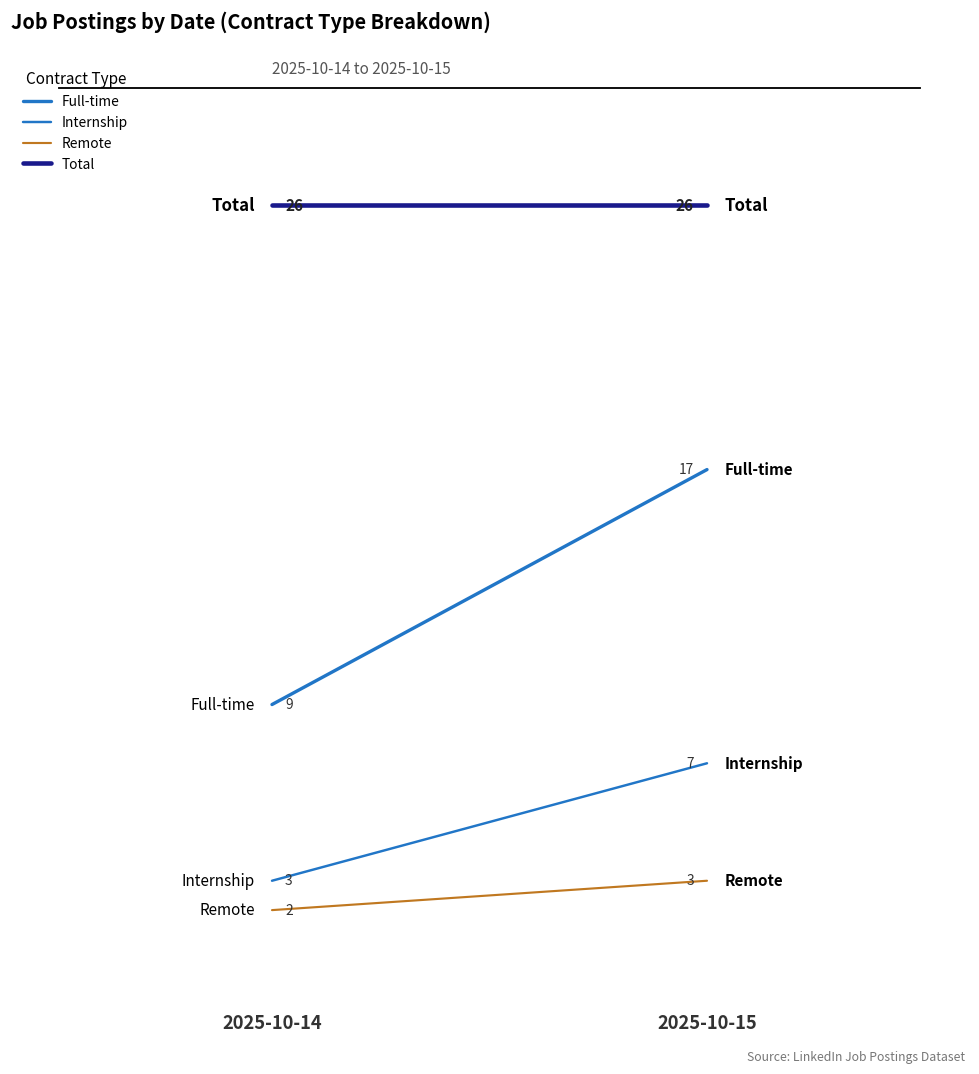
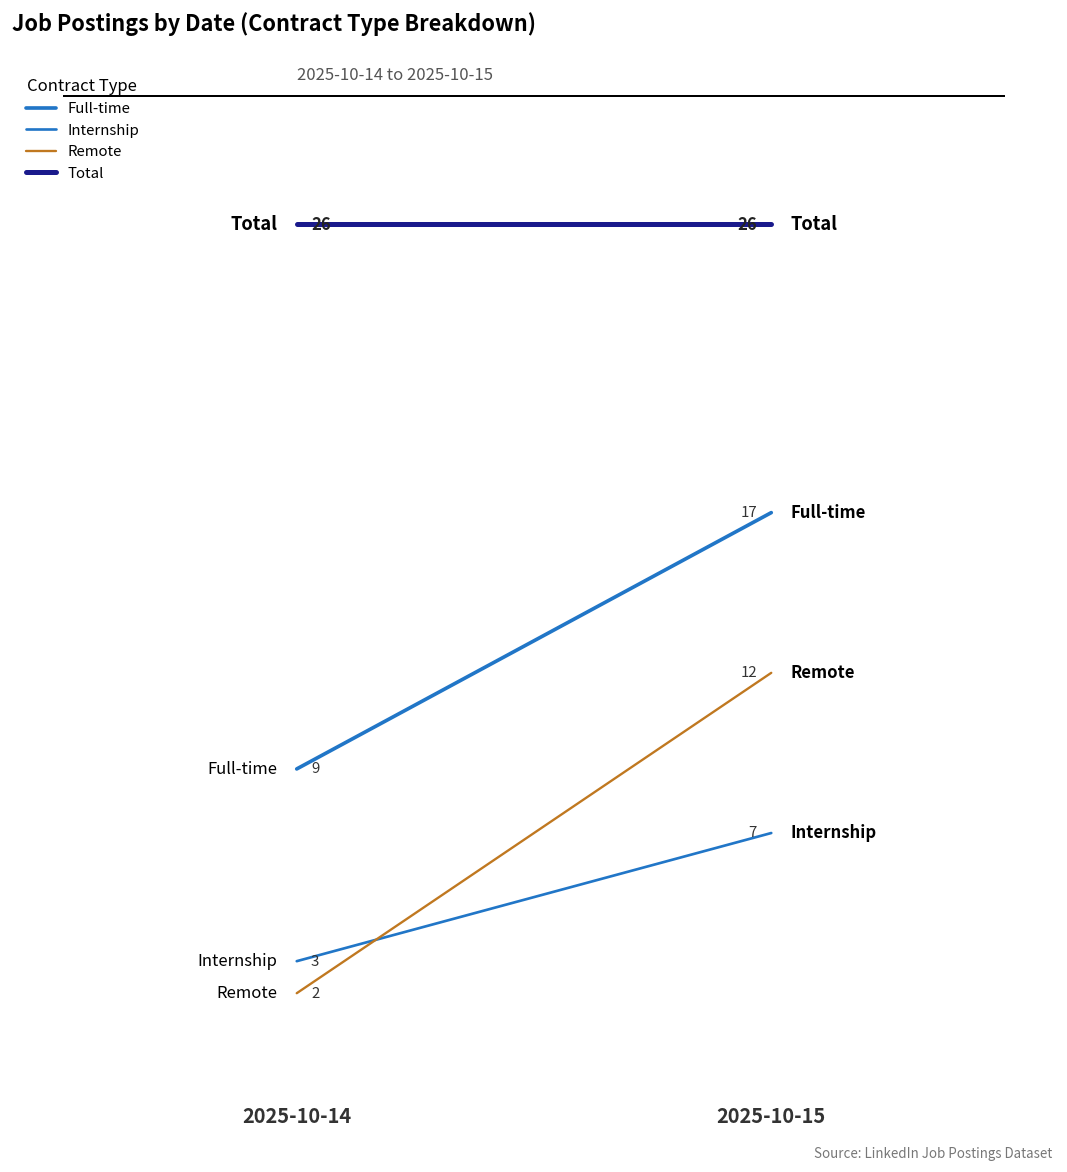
Remote, 2025-10-15: 3 -> 12
